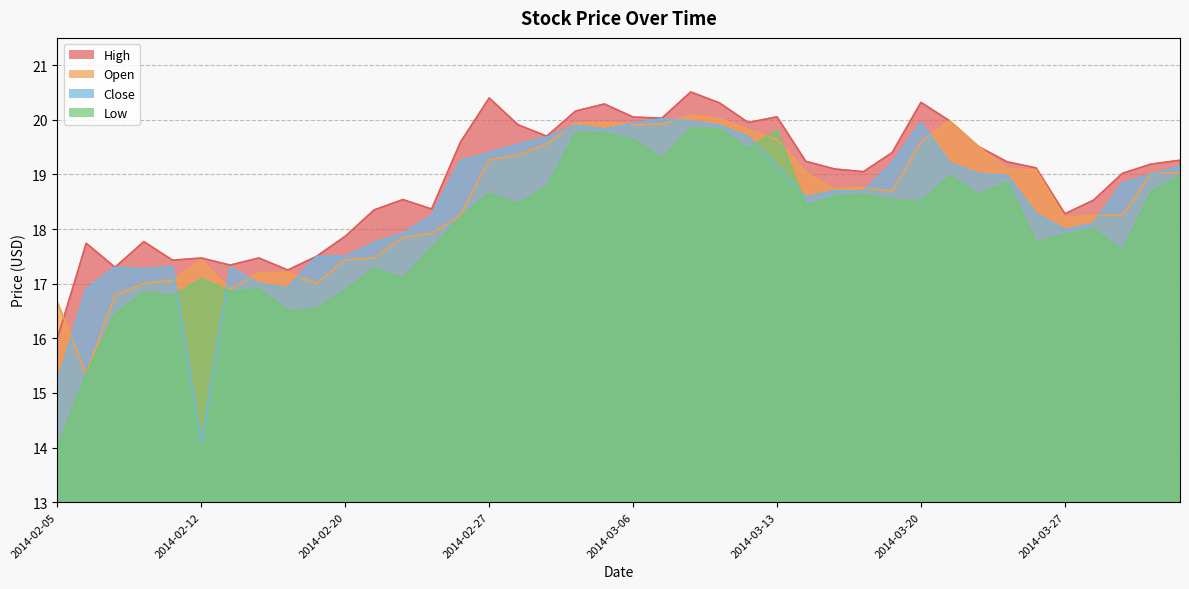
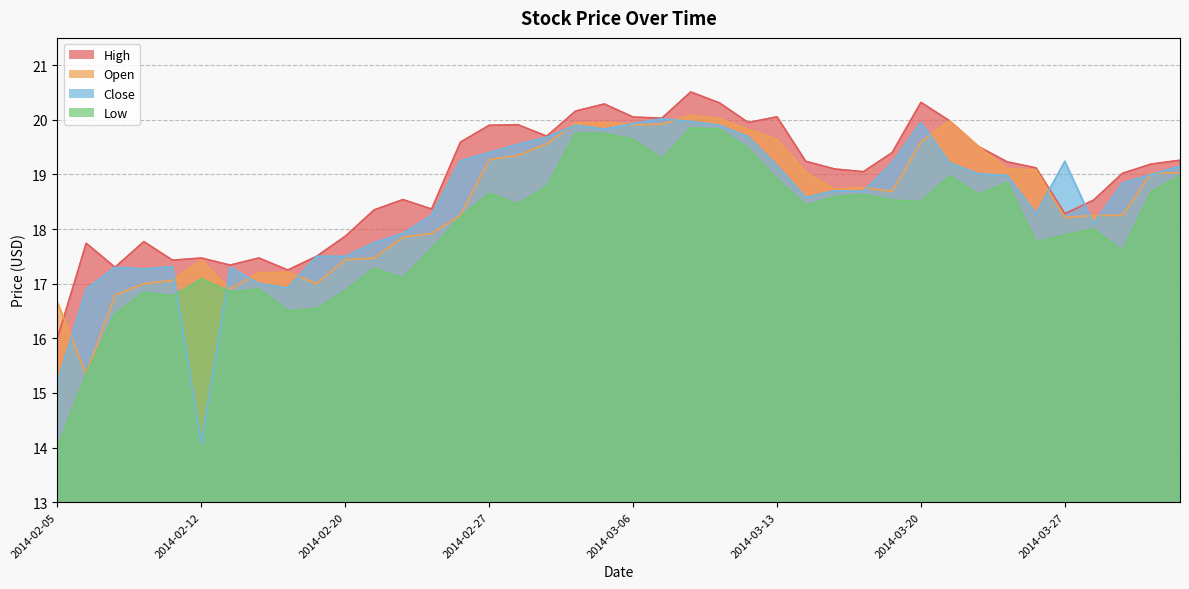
High, 2014-02-27: 20.4 -> 19.9
Low, 2014-03-13: 19.8 -> 18.9
Close, 2014-03-27: 18.0 -> 19.2
